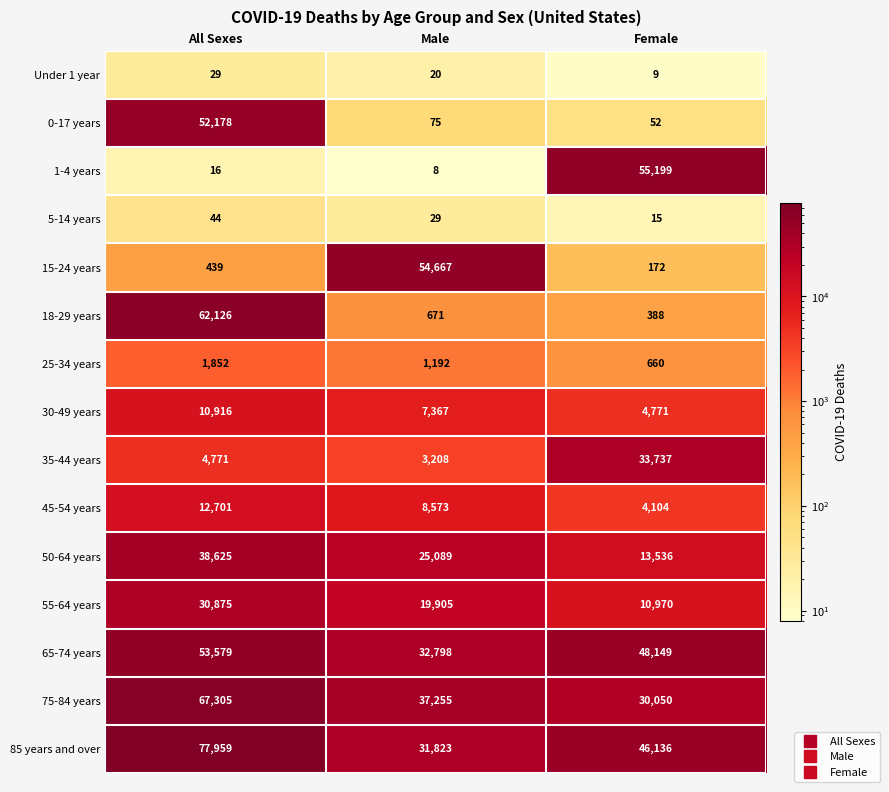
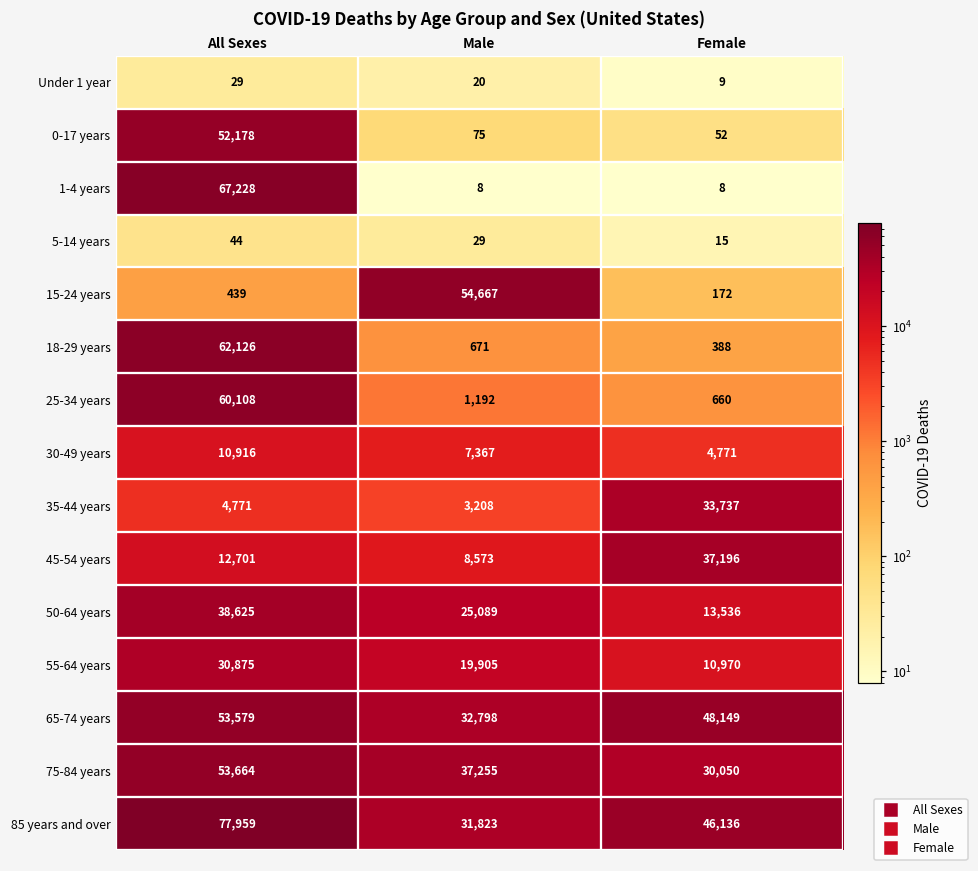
1-4 years, All Sexes: 16 -> 67,228
1-4 years, Female: 55,199 -> 8
25-34 years, All Sexes: 1,852 -> 60,108
45-54 years, Female: 4,104 -> 37,196
75-84 years, All Sexes: 67,305 -> 53,664
